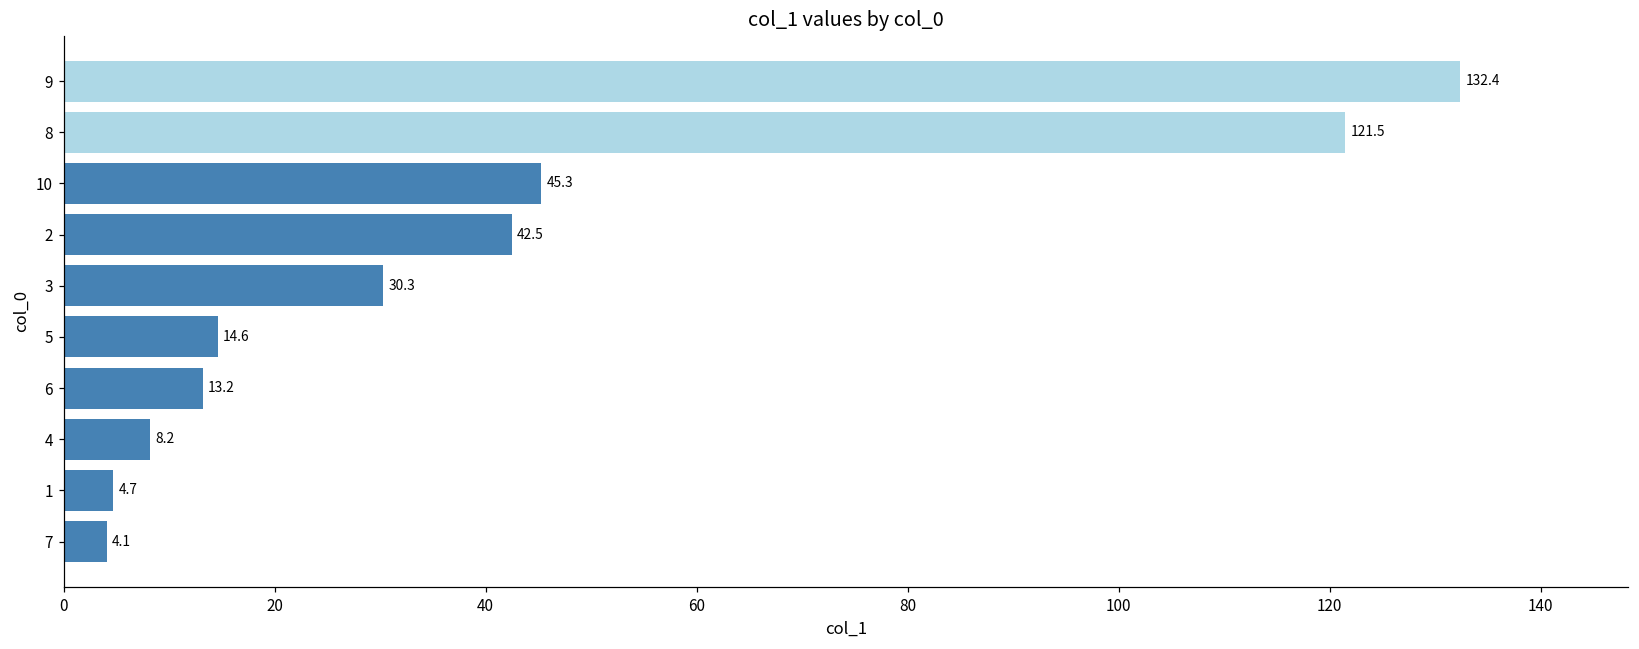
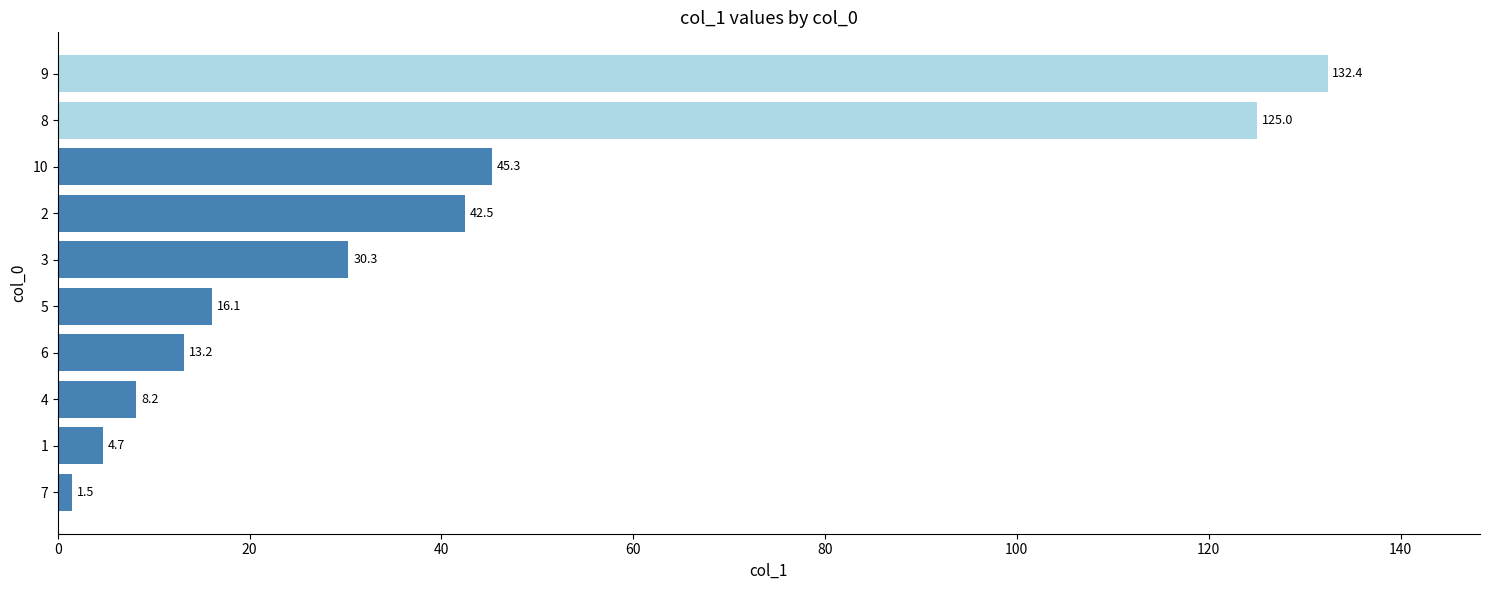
8: 121.5 -> 125.0
5: 14.6 -> 16.1
7: 4.1 -> 1.5
